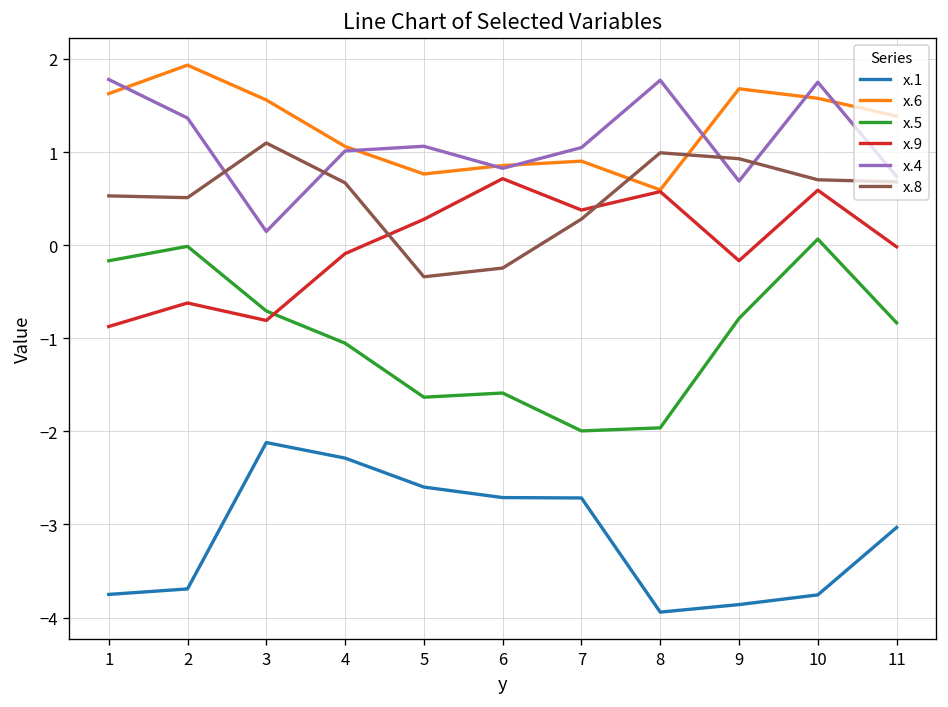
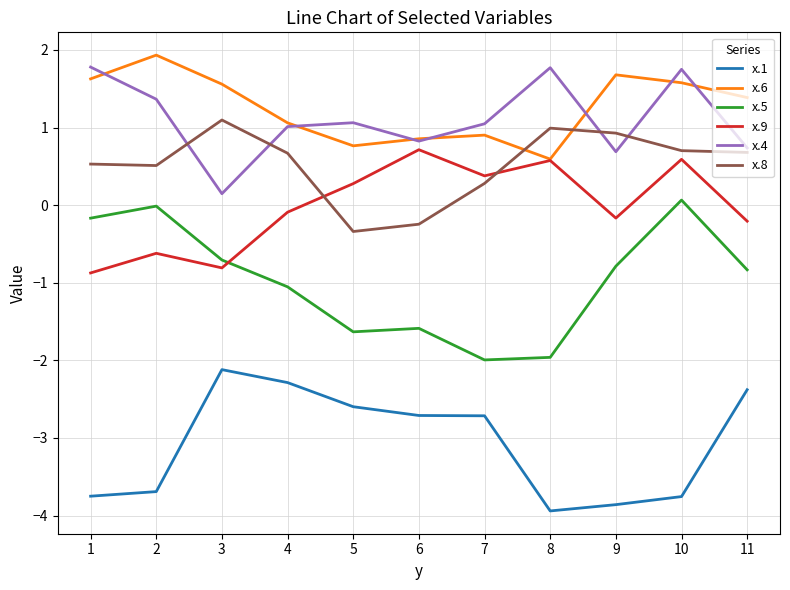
x.1, 11: -3.0 -> -2.4
x.9, 11: 0.0 -> -0.2
